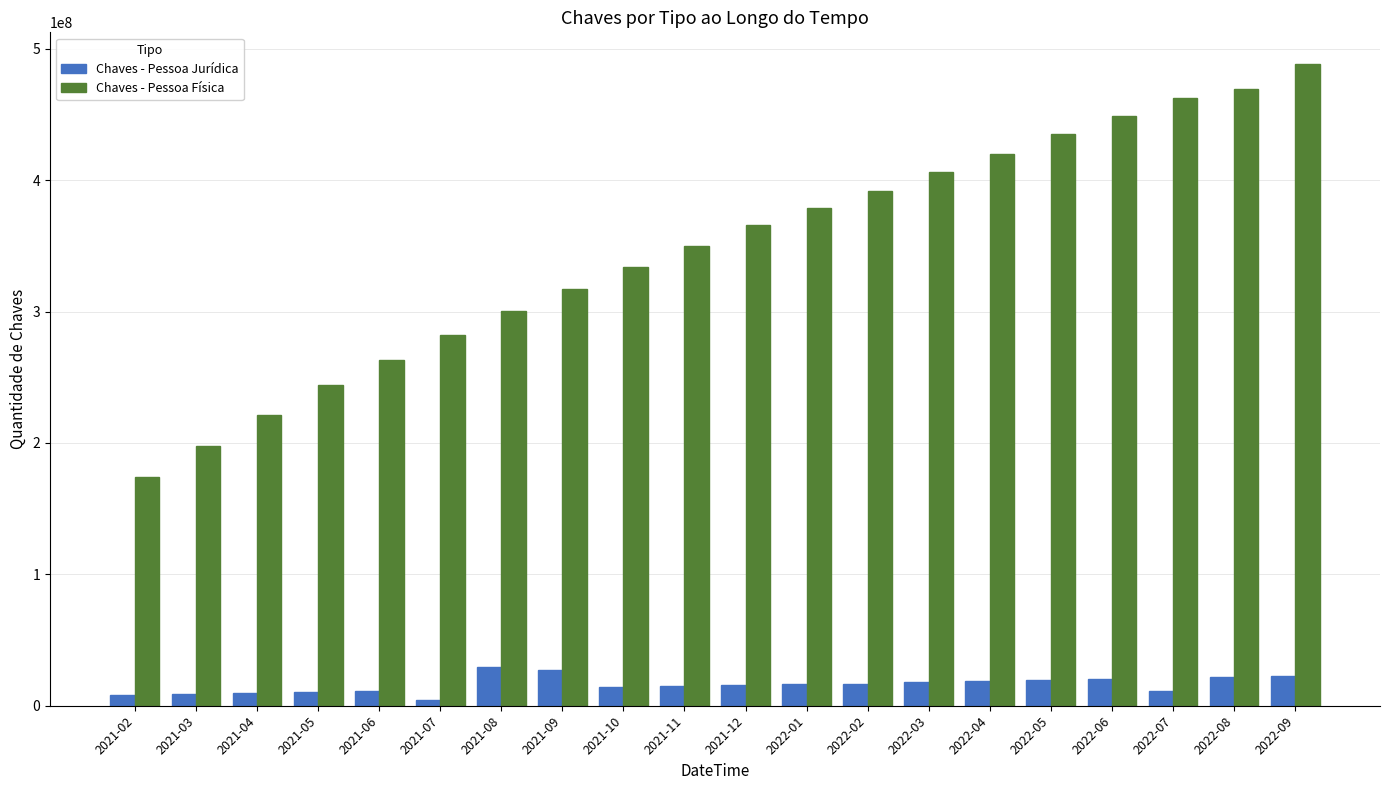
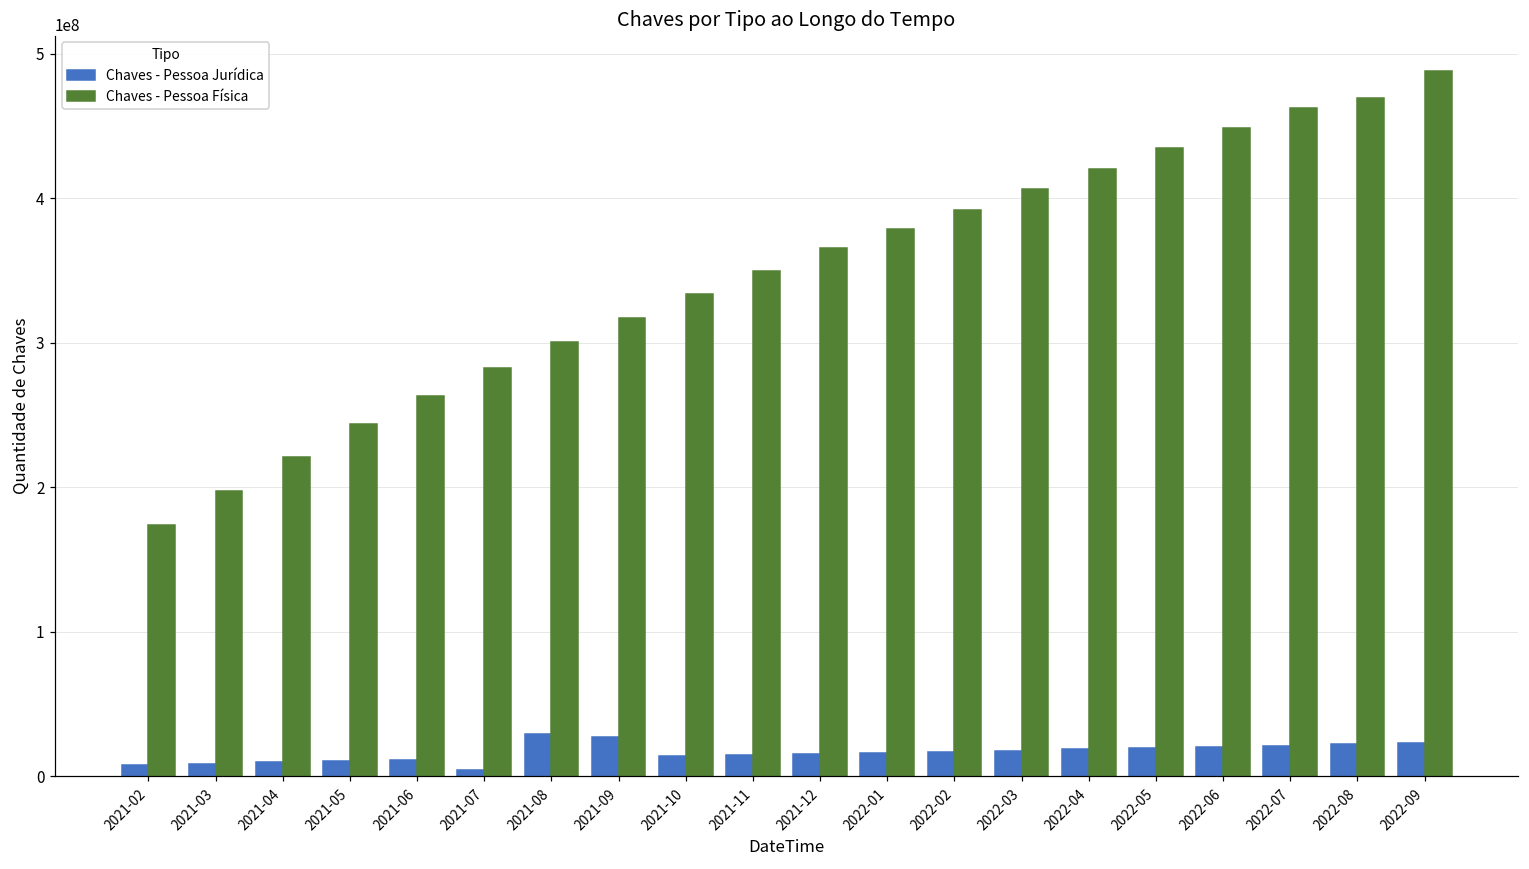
Chaves - Pessoa Jurídica, 2022-07: 12000000 -> 21000000
